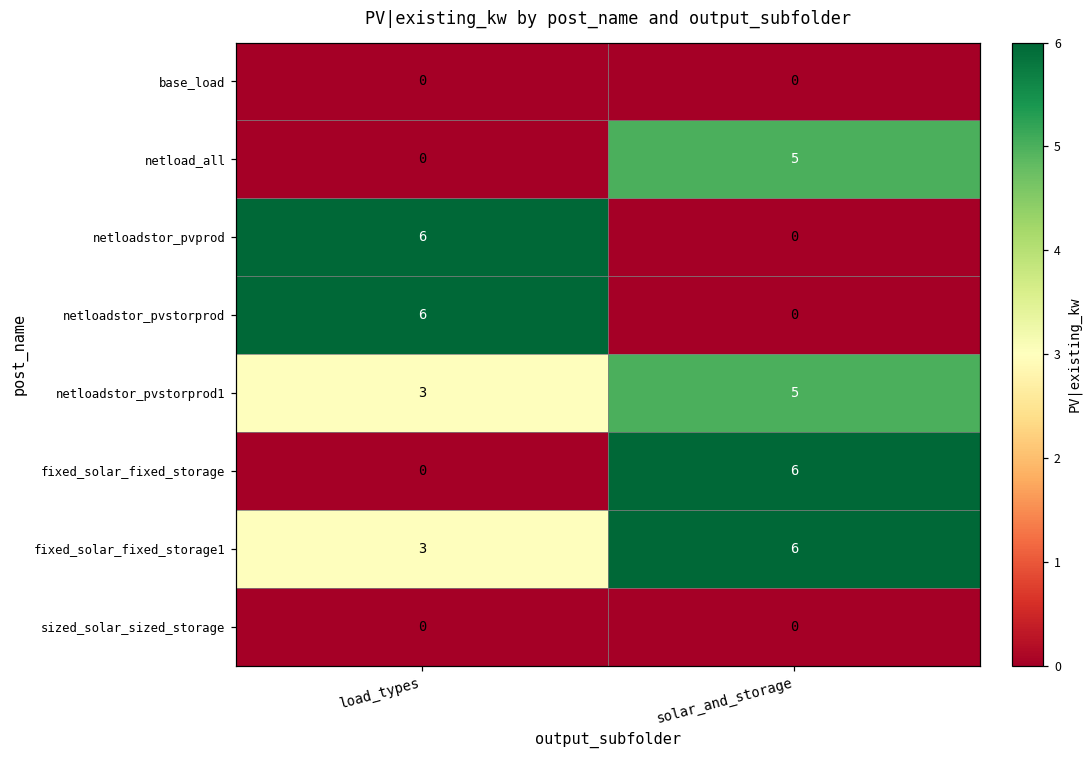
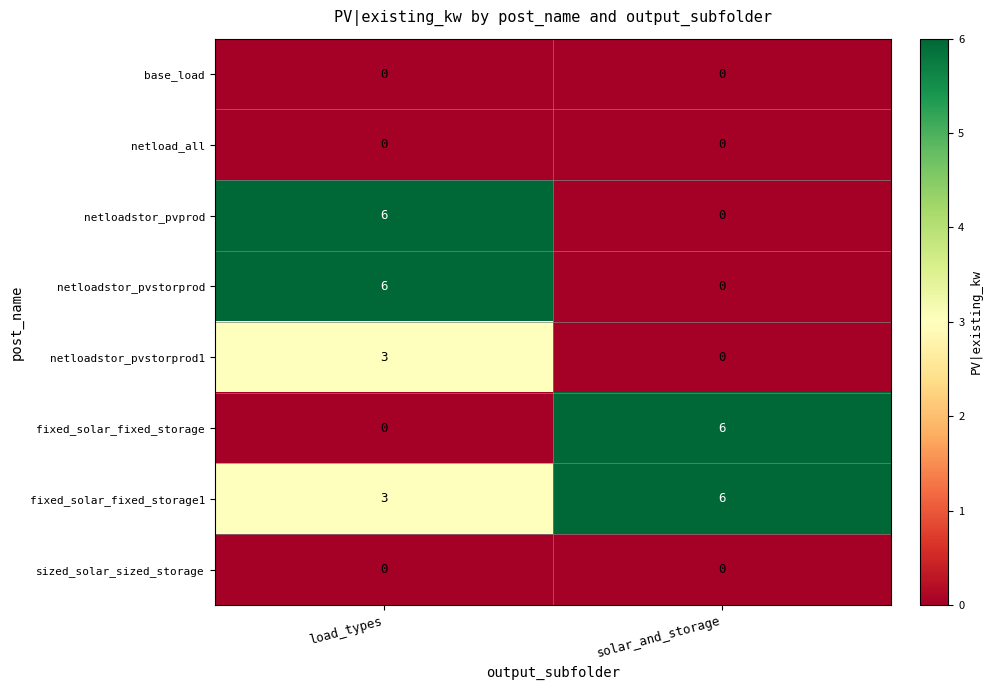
netload_all, solar_and_storage: 5 -> 0
netloadstor_pvstorprod1, solar_and_storage: 5 -> 0
